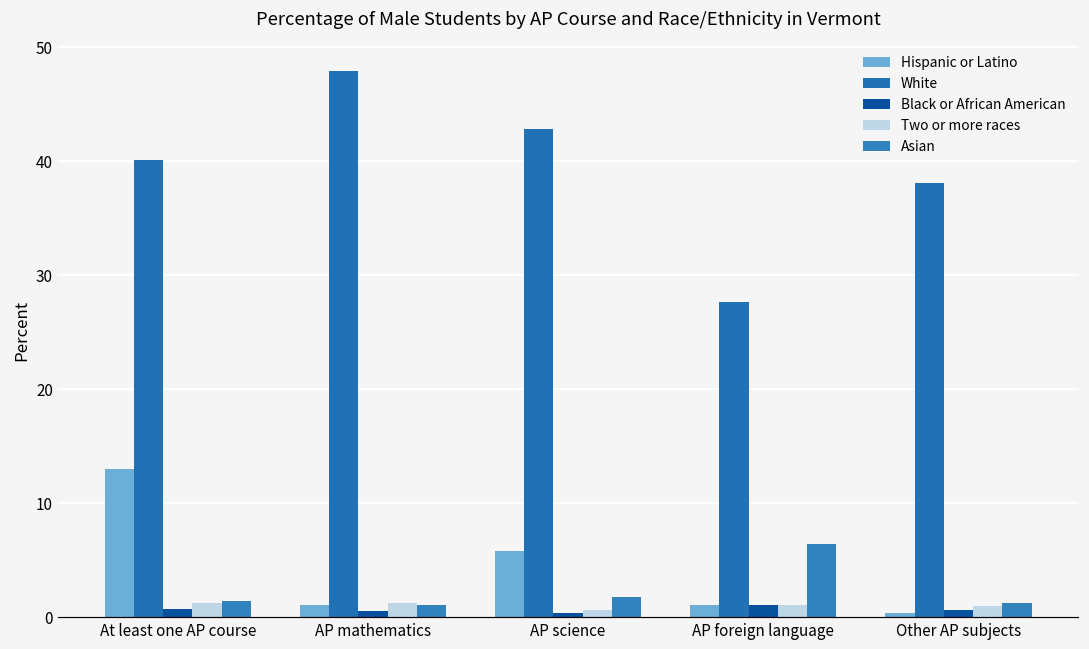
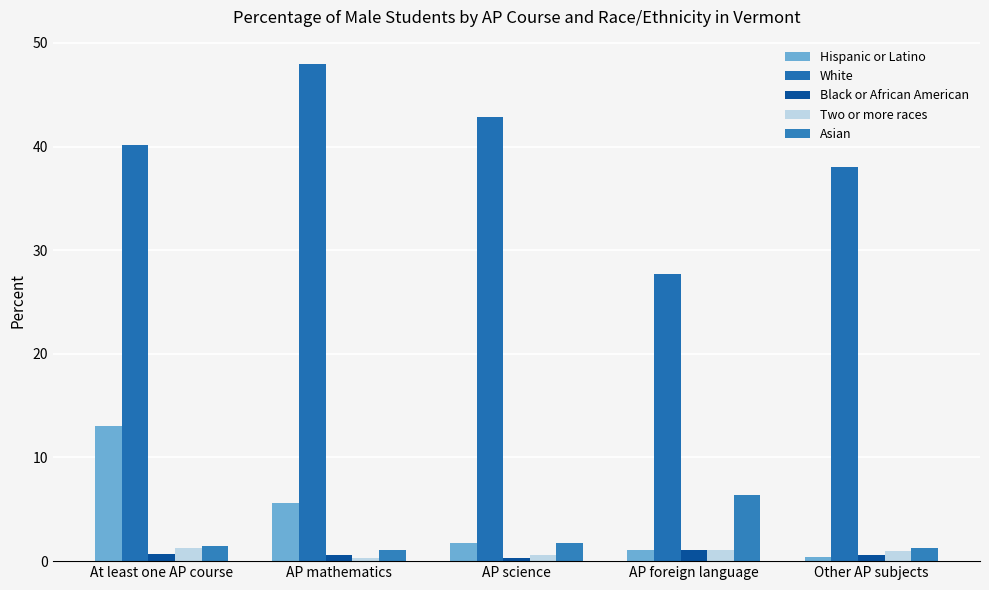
Hispanic or Latino, AP mathematics: 1.0 -> 5.6
Two or more races, AP mathematics: 1.3 -> 0.3
Hispanic or Latino, AP science: 5.8 -> 1.8
